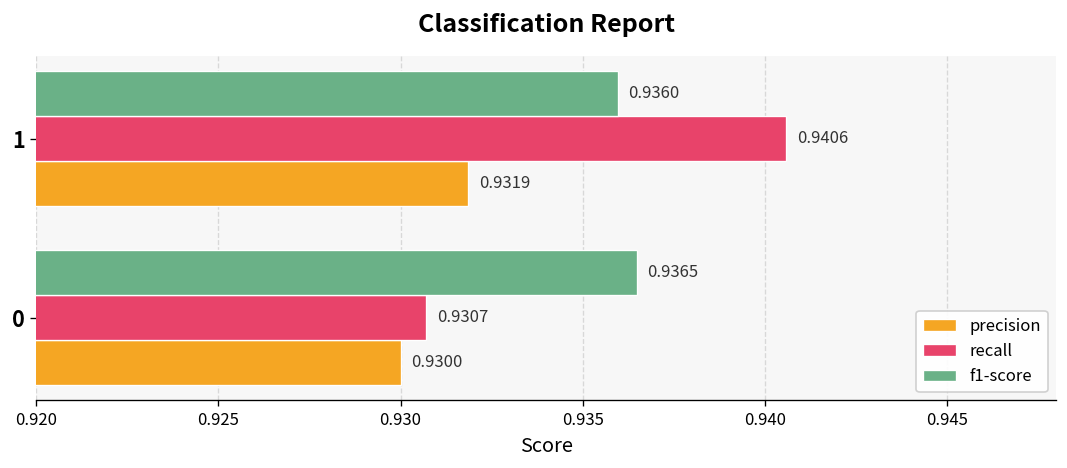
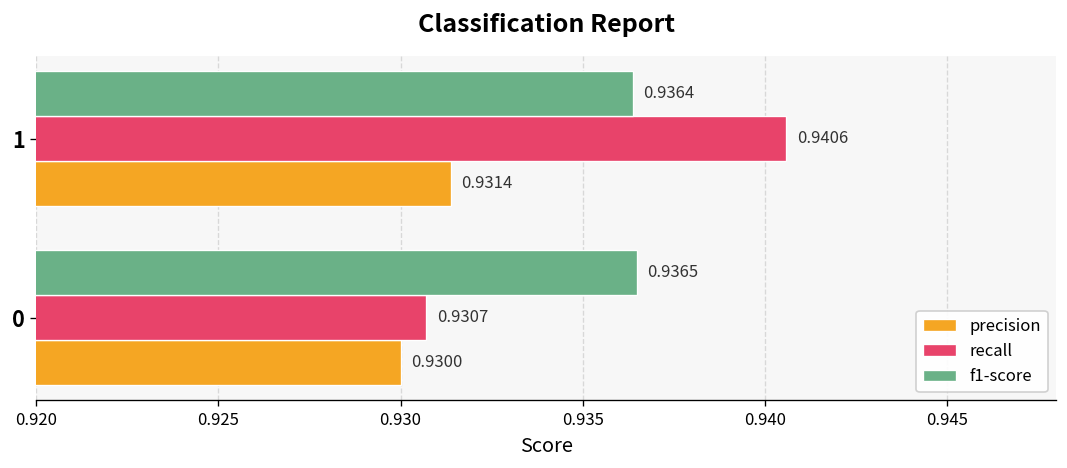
f1-score, 1: 0.9360 -> 0.9364
precision, 1: 0.9319 -> 0.9314
